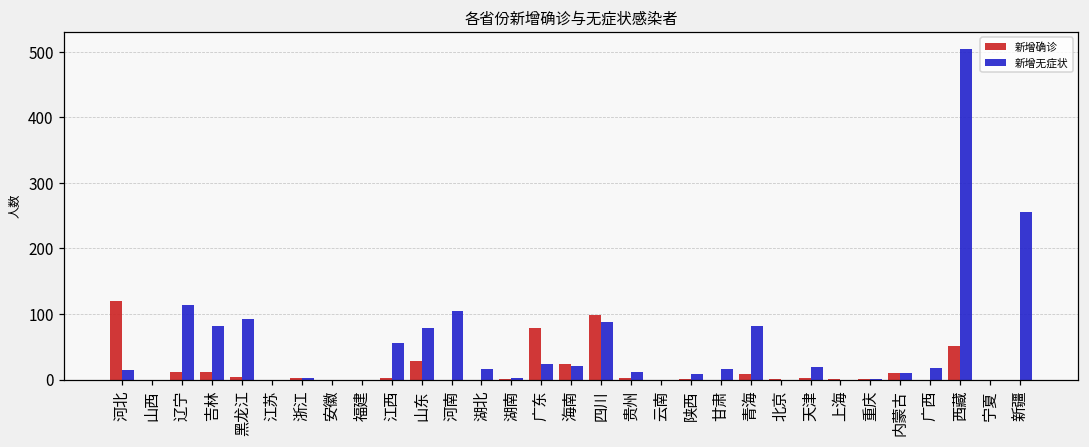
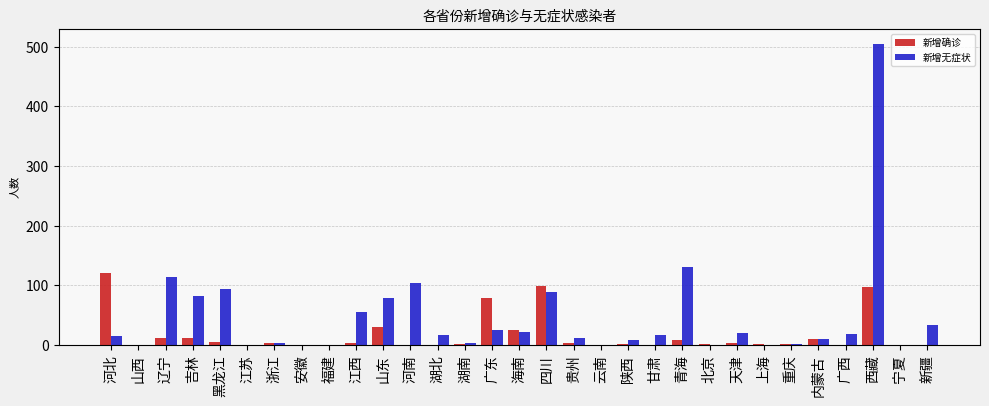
新增无症状, 青海: 80 -> 130
新增确诊, 西藏: 50 -> 100
新增无症状, 新疆: 260 -> 30
